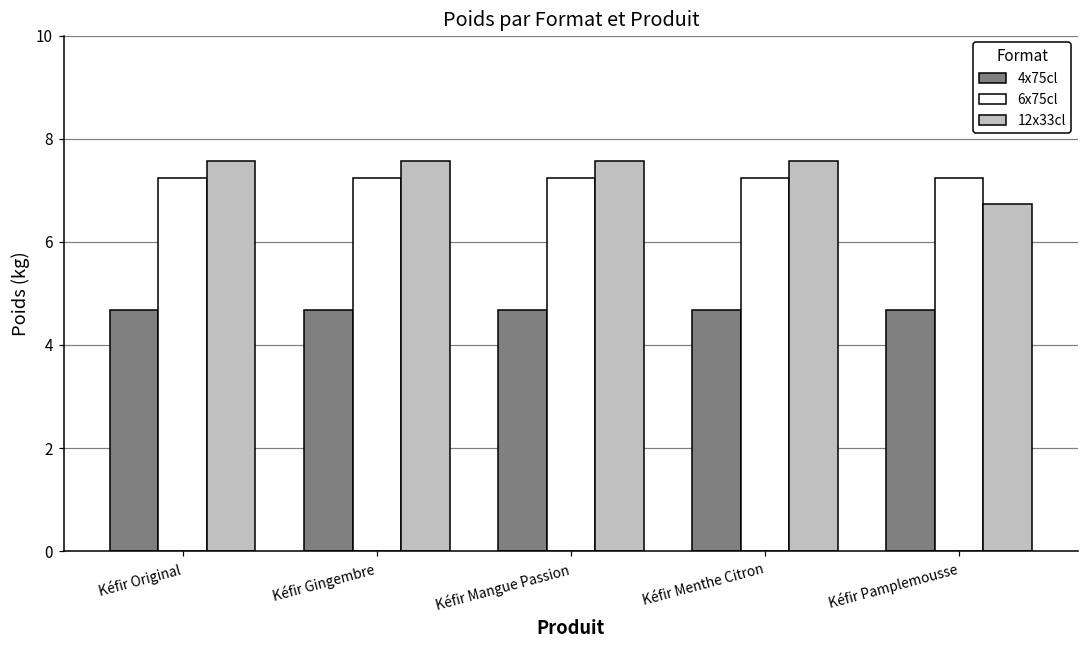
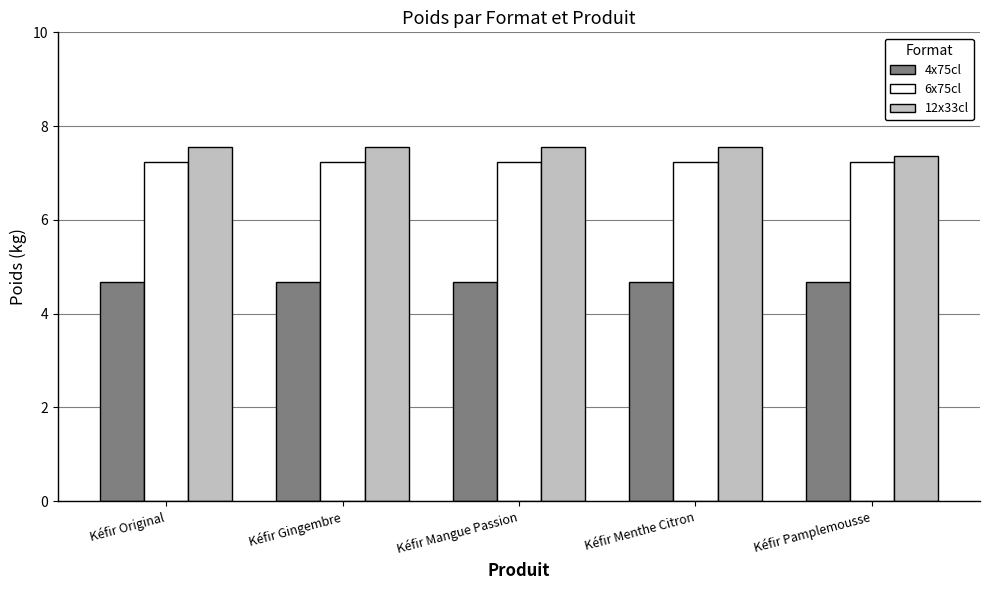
12x33cl, Kéfir Pamplemousse: 6.7 -> 7.4
